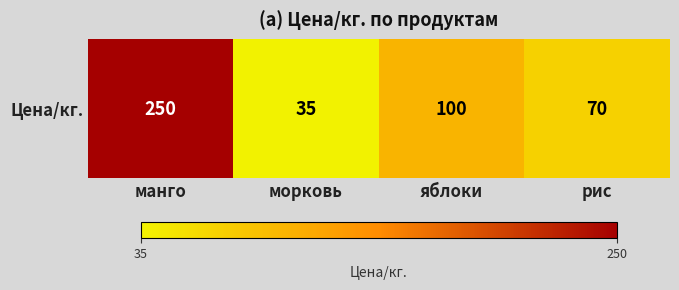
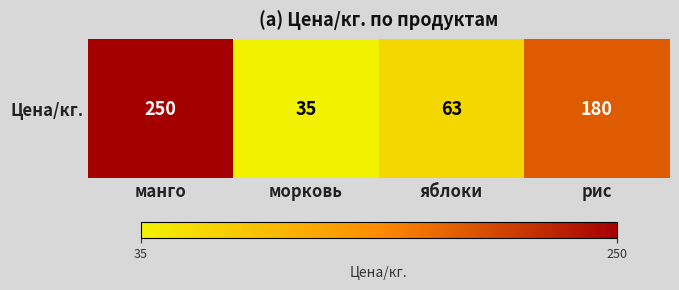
Цена/кг., яблоки: 100 -> 63
Цена/кг., рис: 70 -> 180
